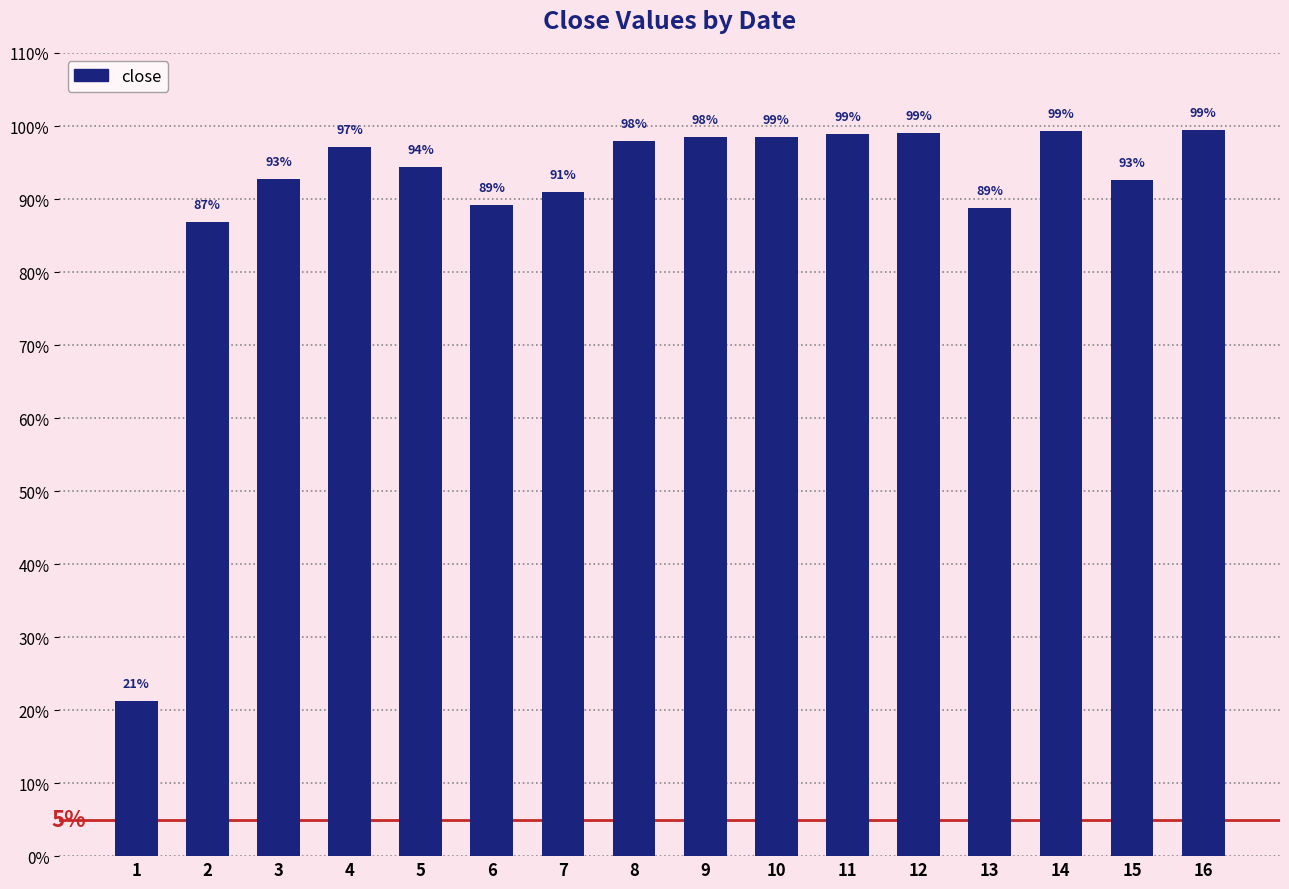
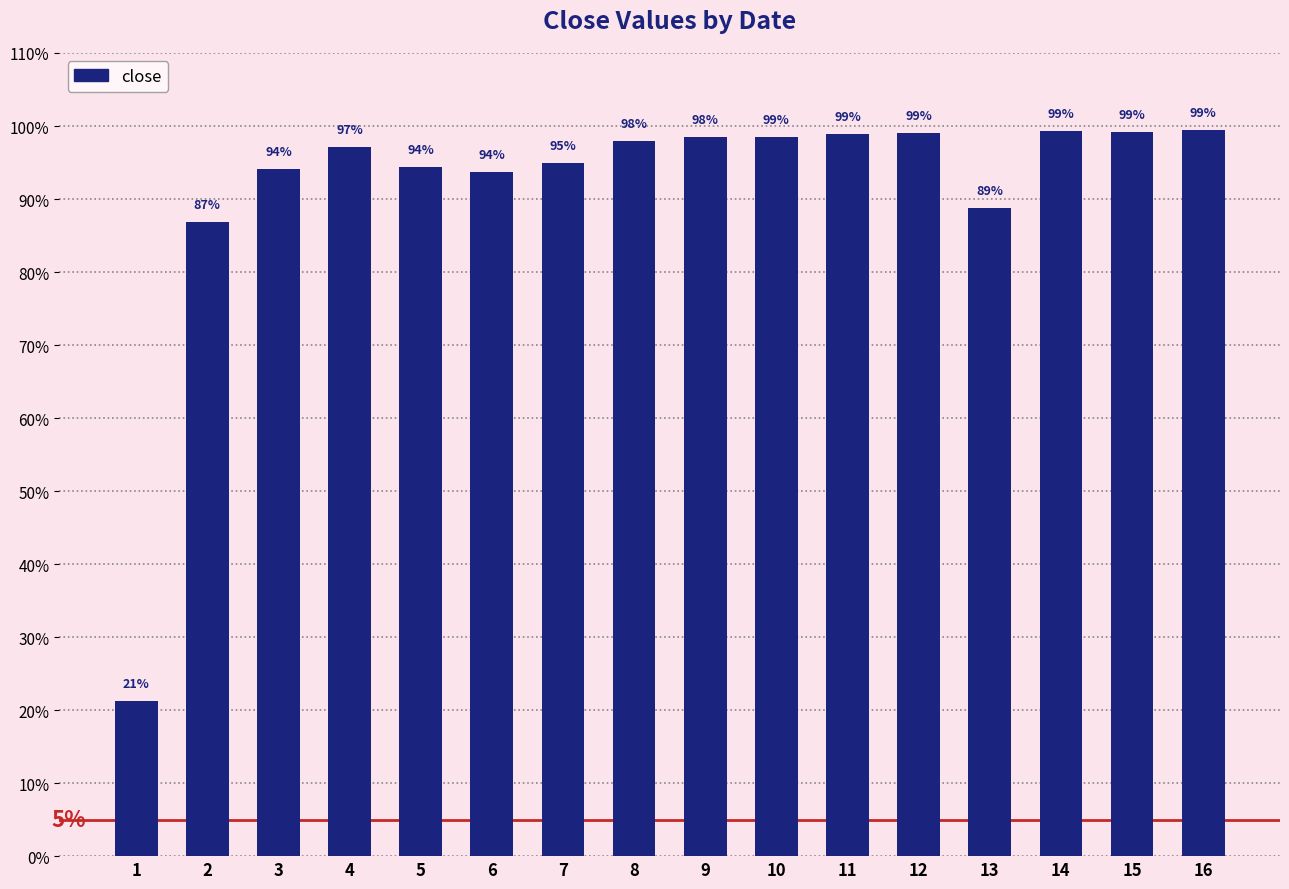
3: 93% -> 94%
6: 89% -> 94%
7: 91% -> 95%
15: 93% -> 99%
